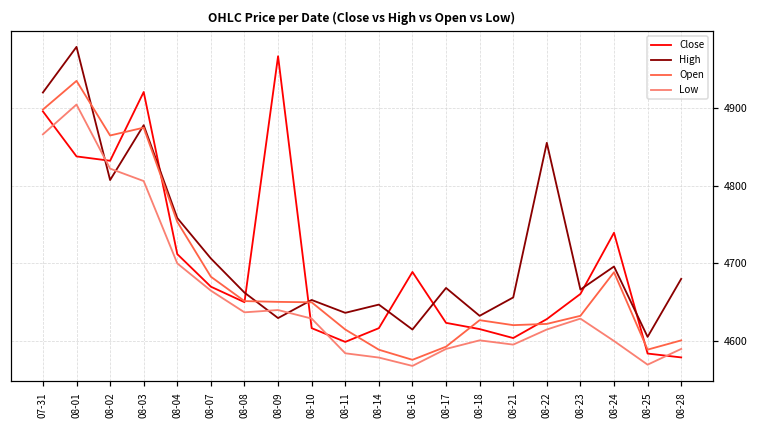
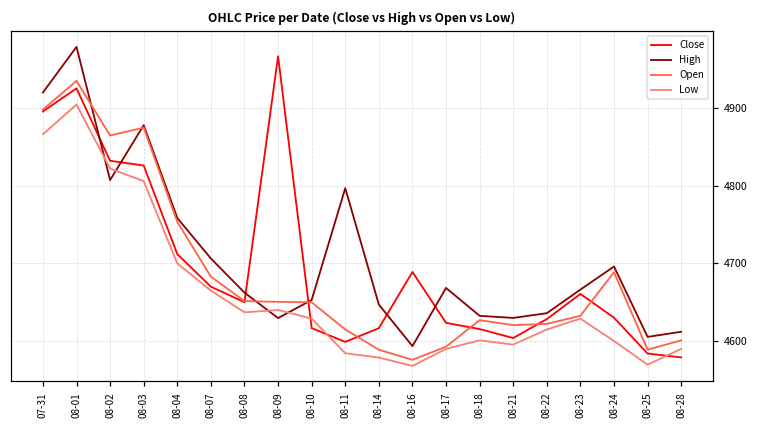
Close, 08-01: 4840 -> 4930
Close, 08-03: 4920 -> 4830
High, 08-11: 4640 -> 4800
High, 08-16: 4610 -> 4590
High, 08-21: 4660 -> 4630
High, 08-22: 4860 -> 4640
Close, 08-24: 4740 -> 4630
High, 08-28: 4680 -> 4610
